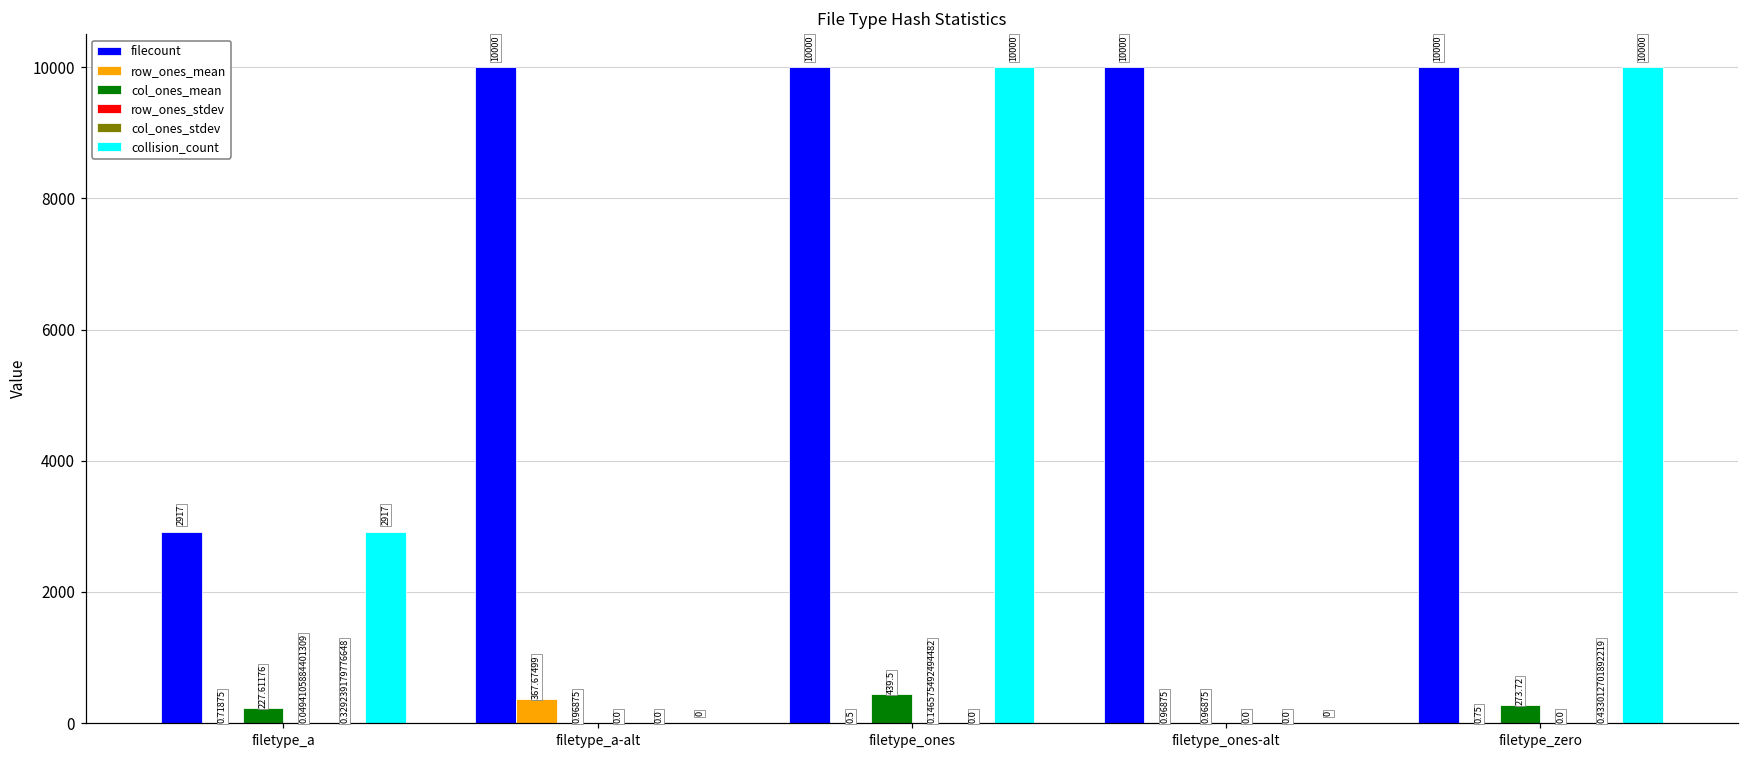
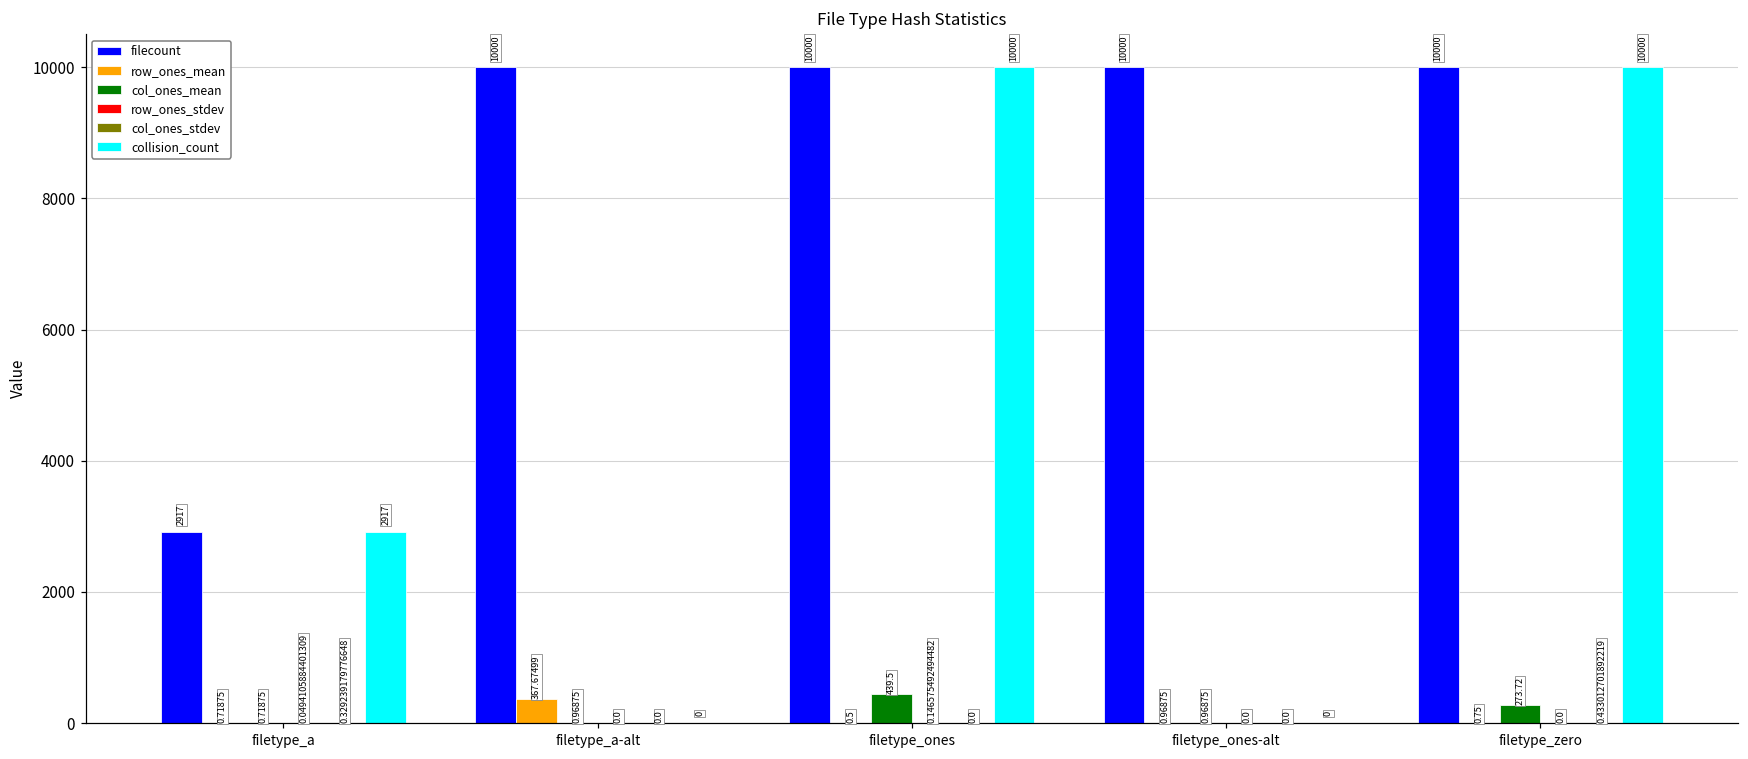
col_ones_mean, filetype_a: 227.61176 -> 0.71875
